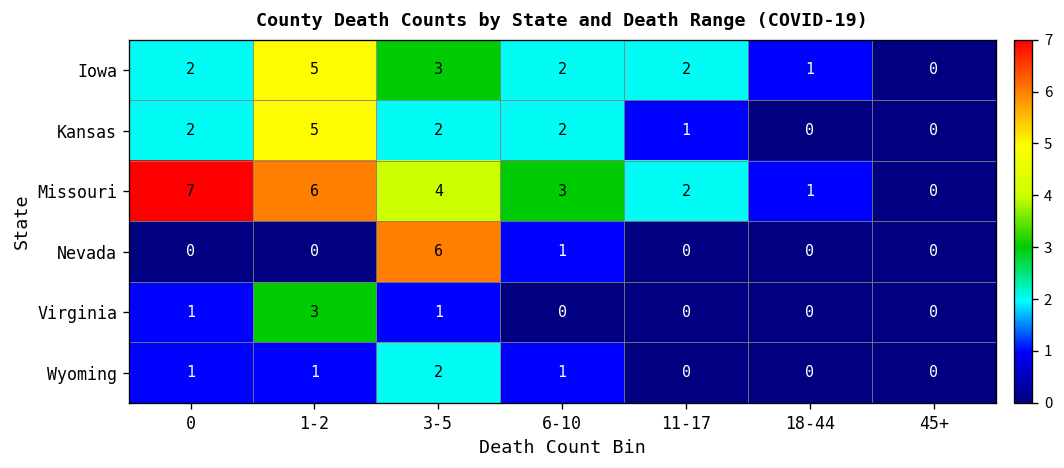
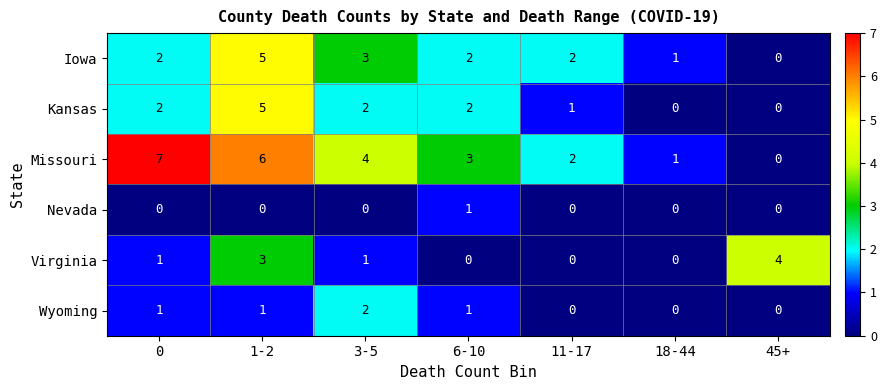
Nevada, 3-5: 6 -> 0
Virginia, 45+: 0 -> 4
